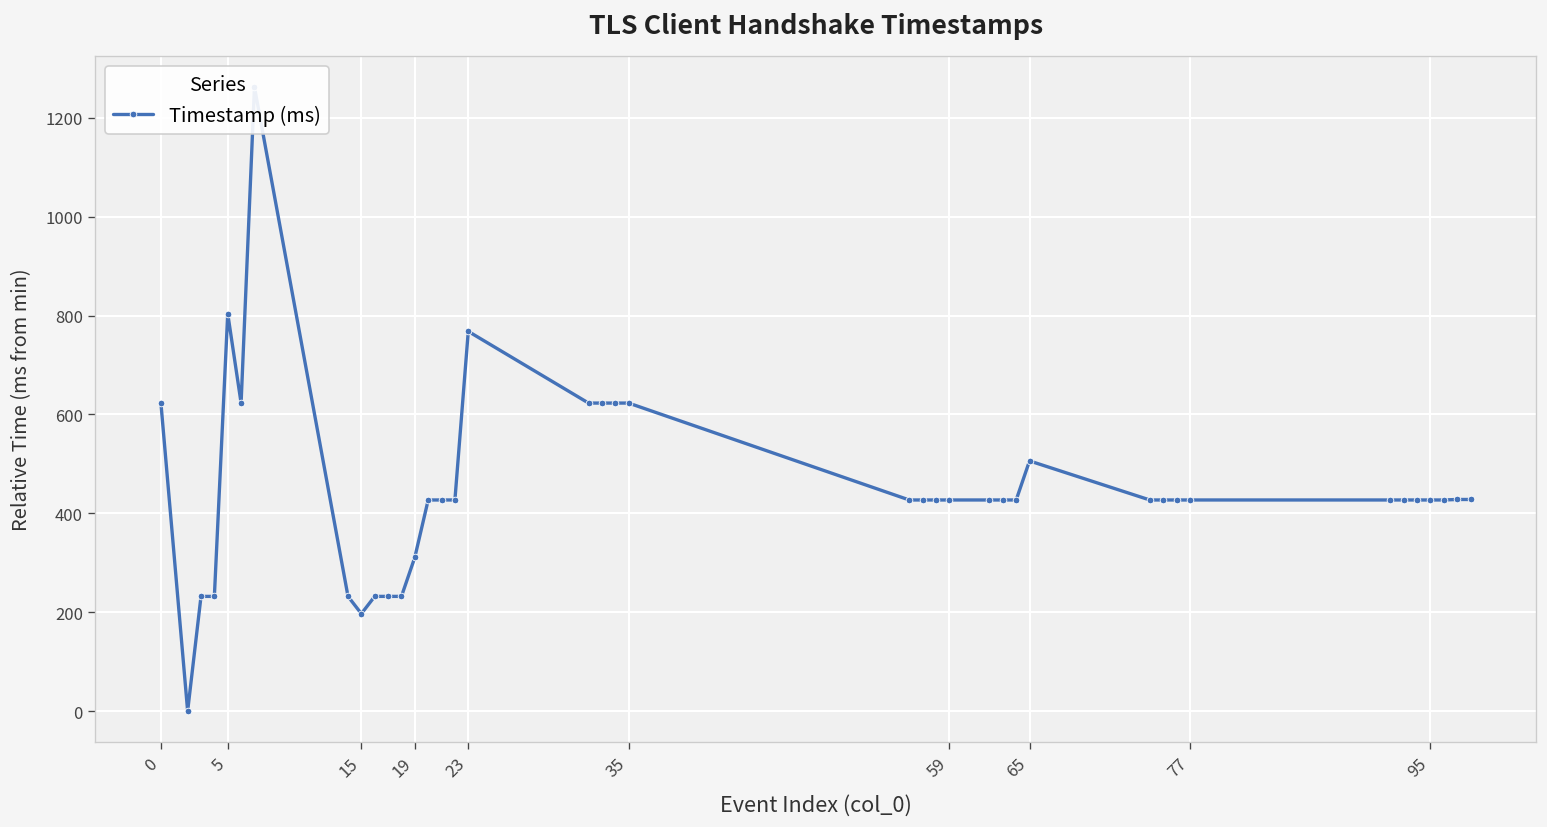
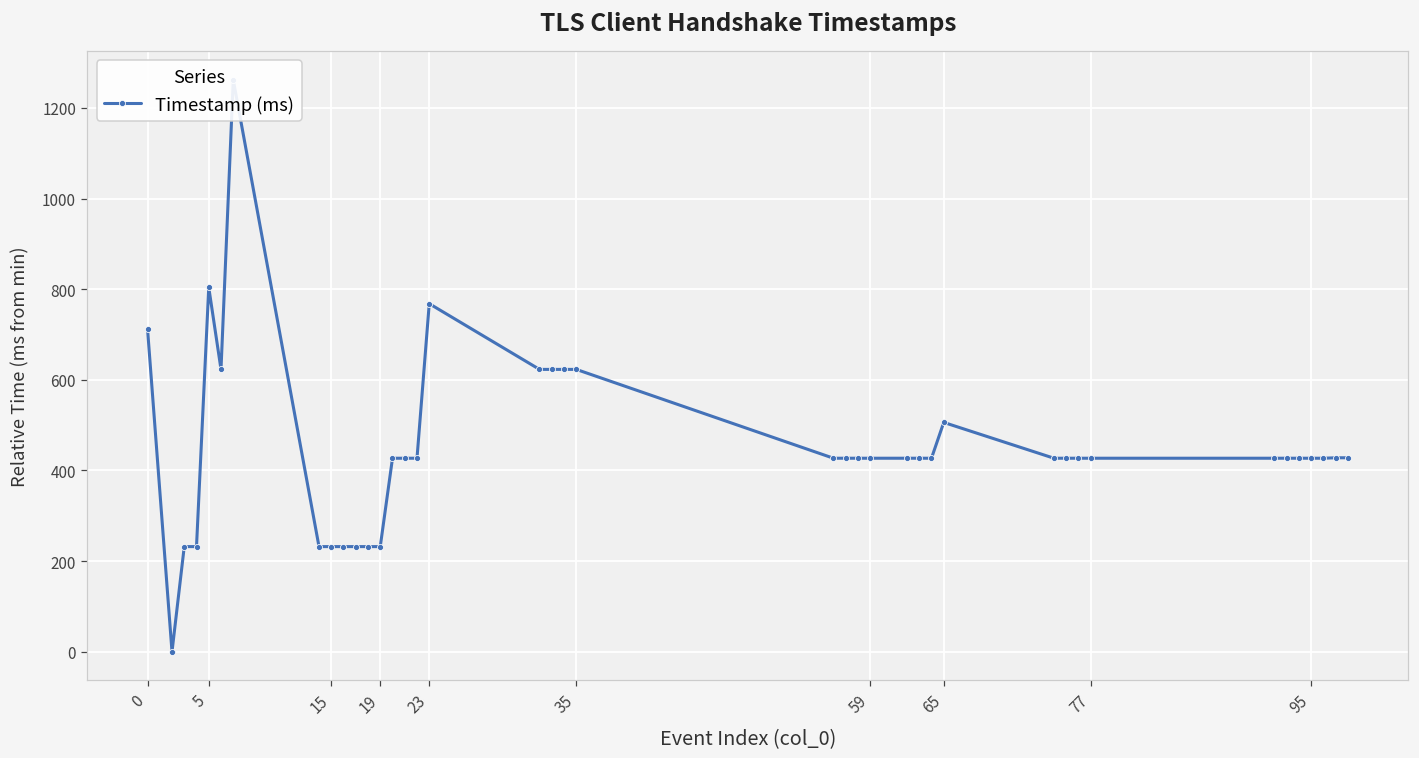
0: 620 -> 710
15: 200 -> 230
19: 310 -> 230
